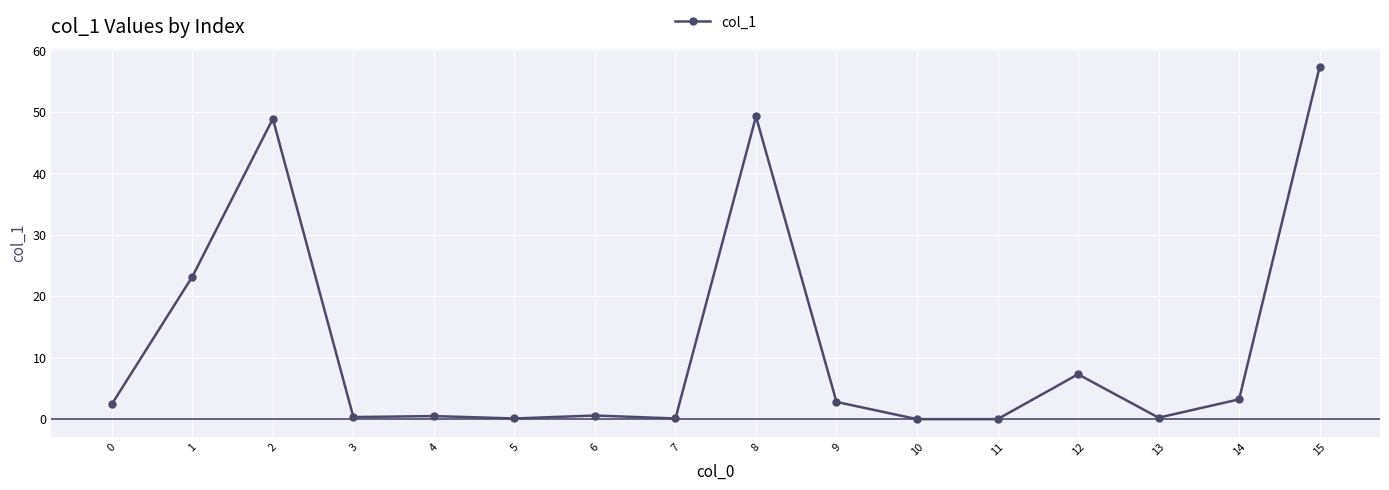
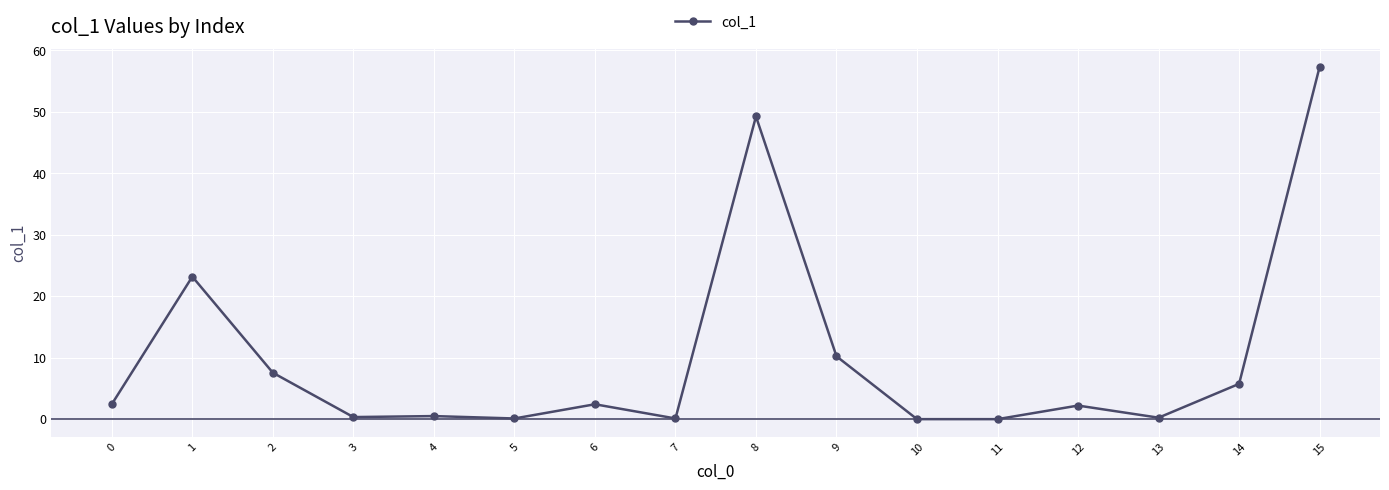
2: 49 -> 8
6: 1 -> 2
9: 3 -> 10
12: 7 -> 2
14: 3 -> 6
